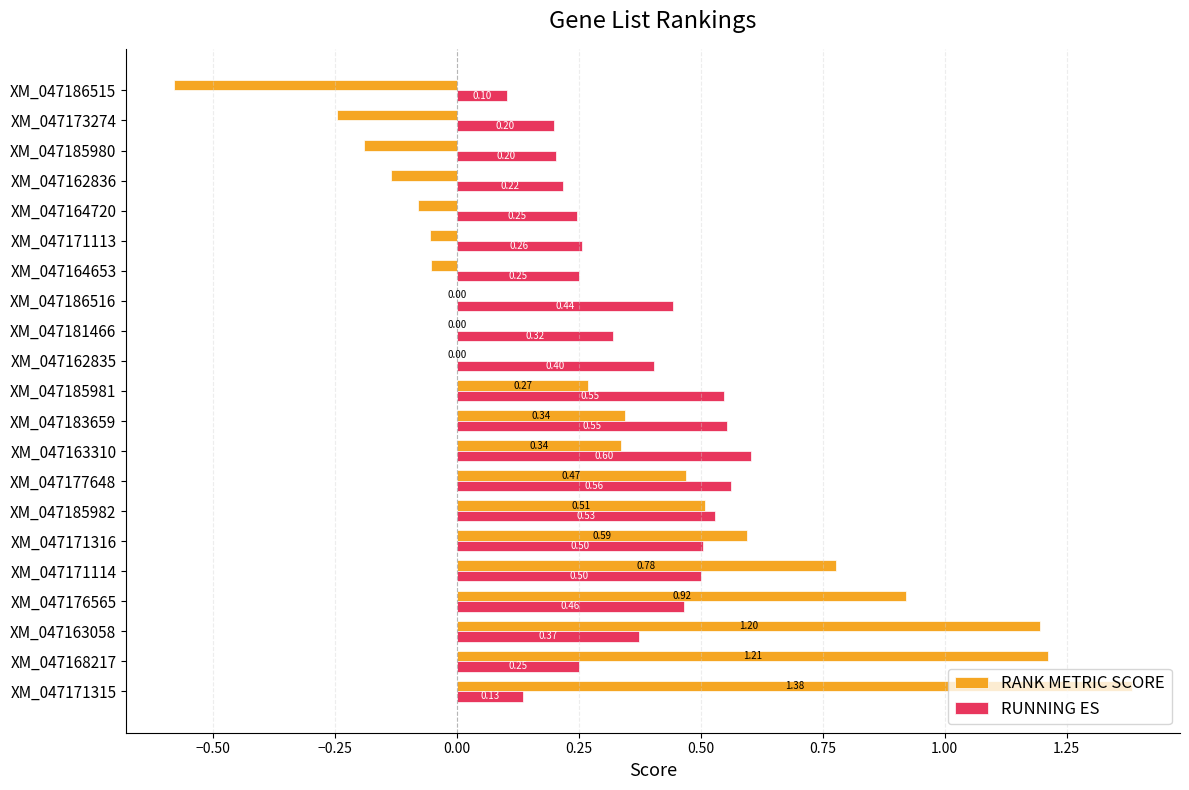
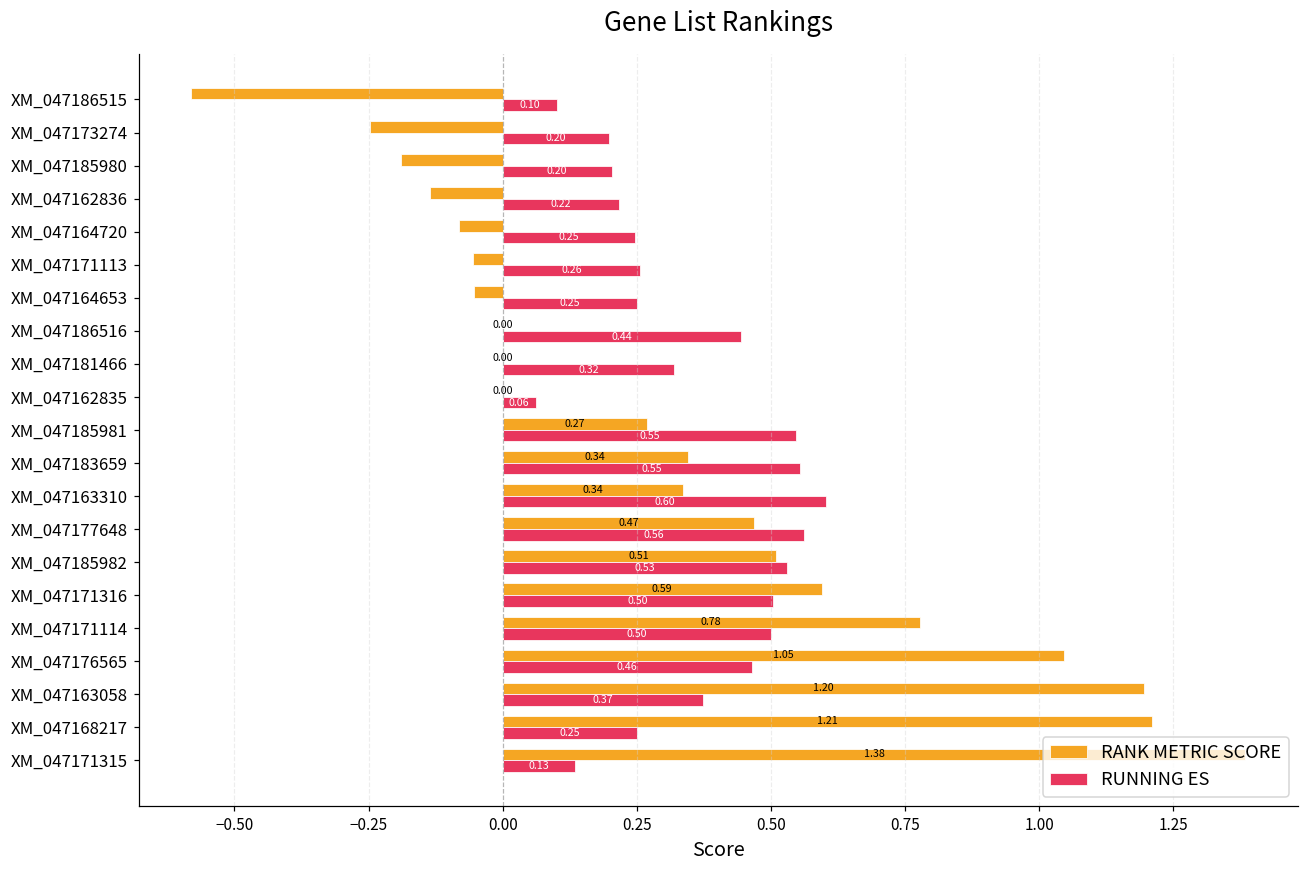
RUNNING ES, XM_047162835: 0.40 -> 0.06
RANK METRIC SCORE, XM_047176565: 0.92 -> 1.05
